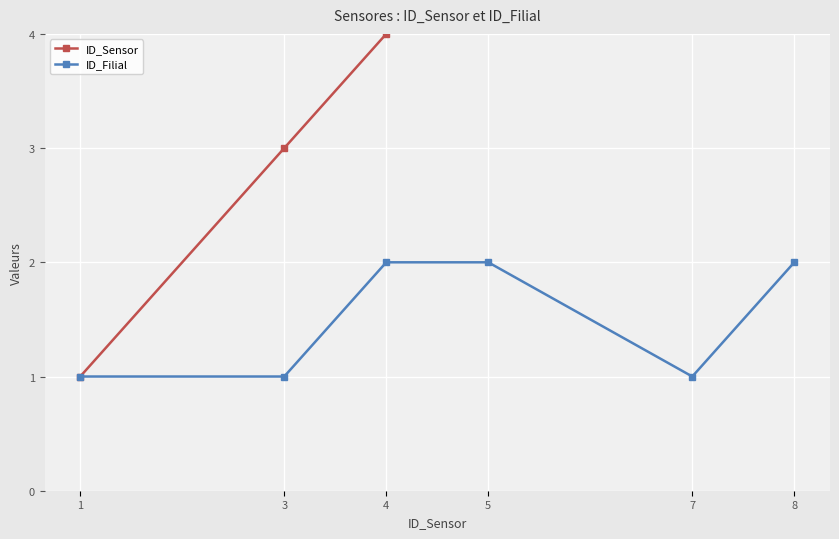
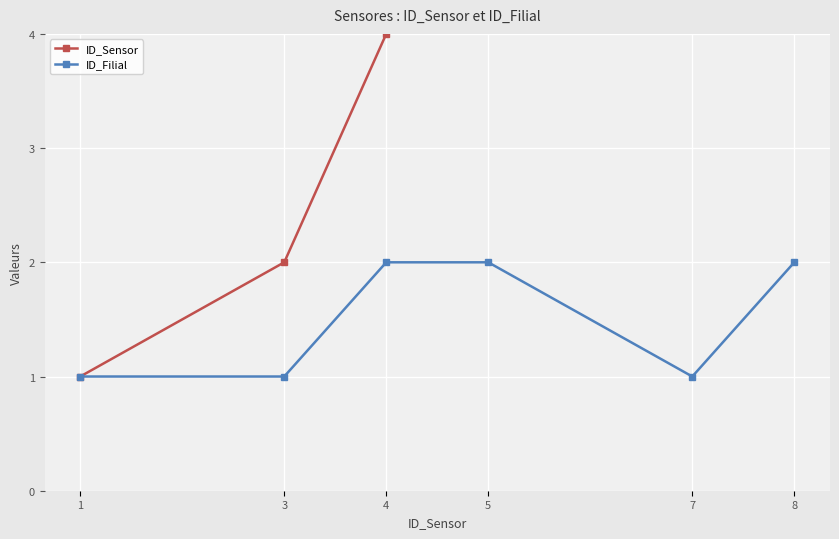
ID_Sensor, 3: 3 -> 2
